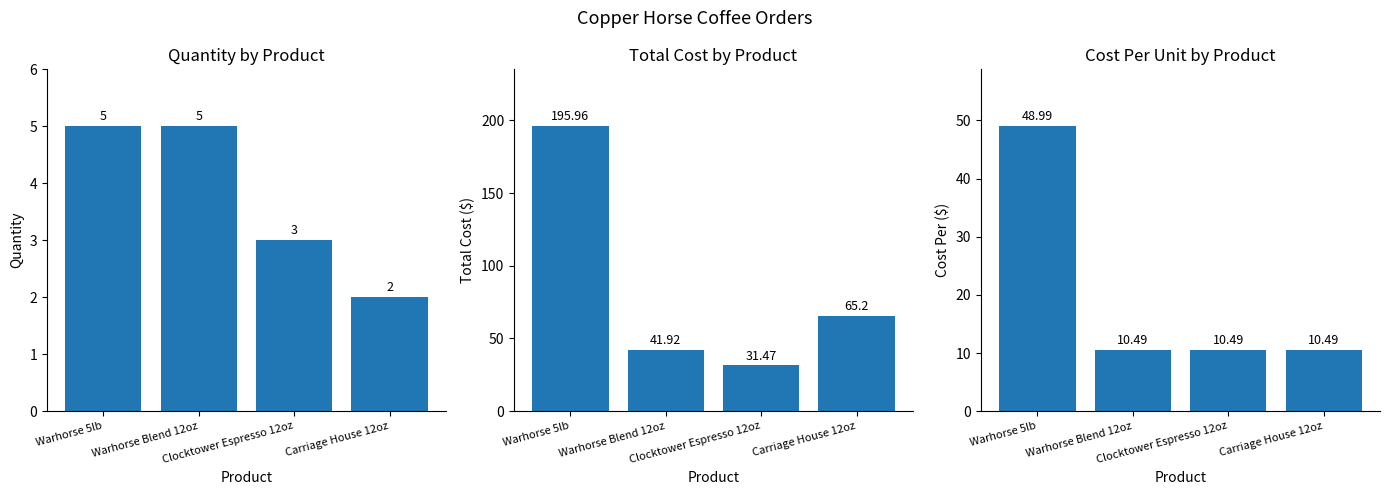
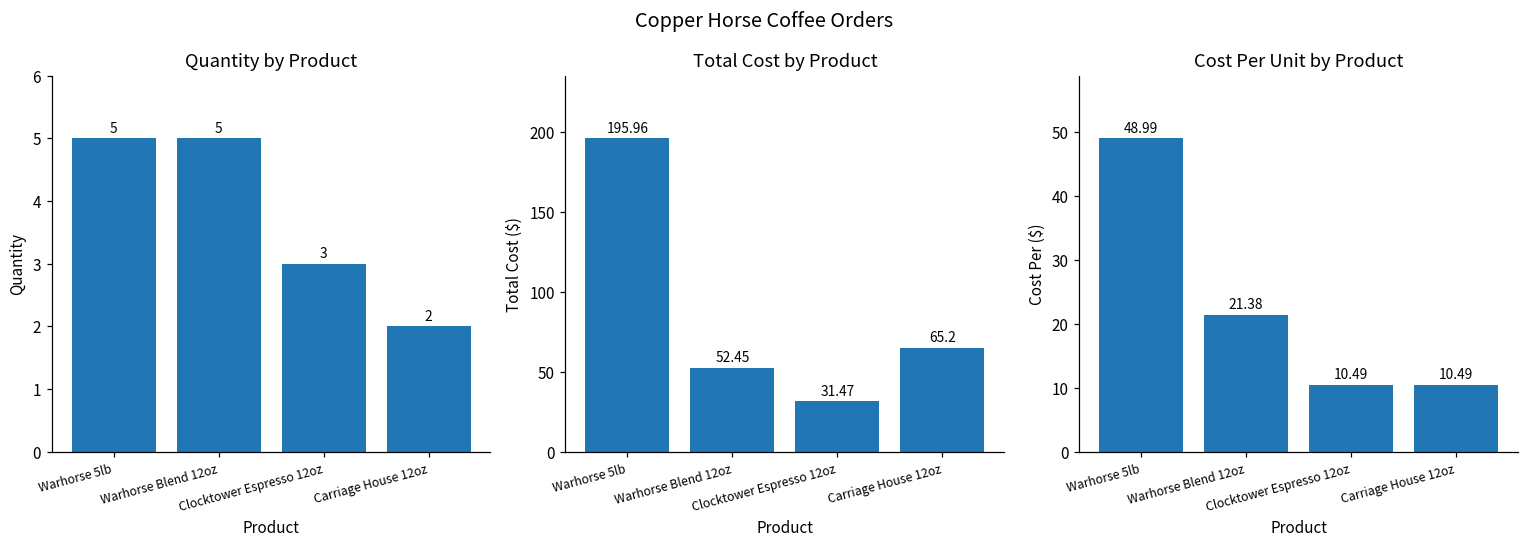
Total Cost by Product, Warhorse Blend 12oz: 41.92 -> 52.45
Cost Per Unit by Product, Warhorse Blend 12oz: 10.49 -> 21.38
